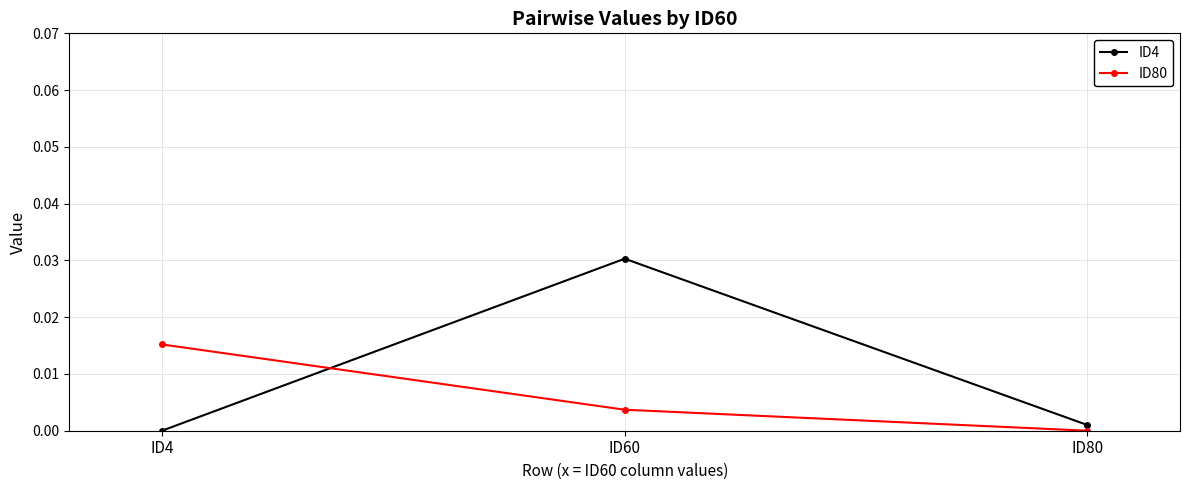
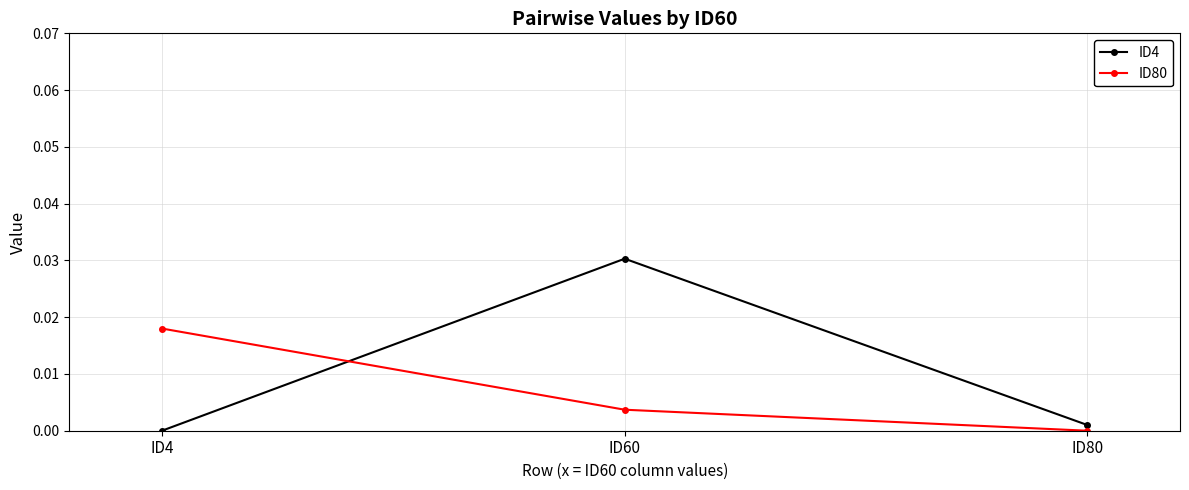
ID80, ID4: 0.015 -> 0.018
